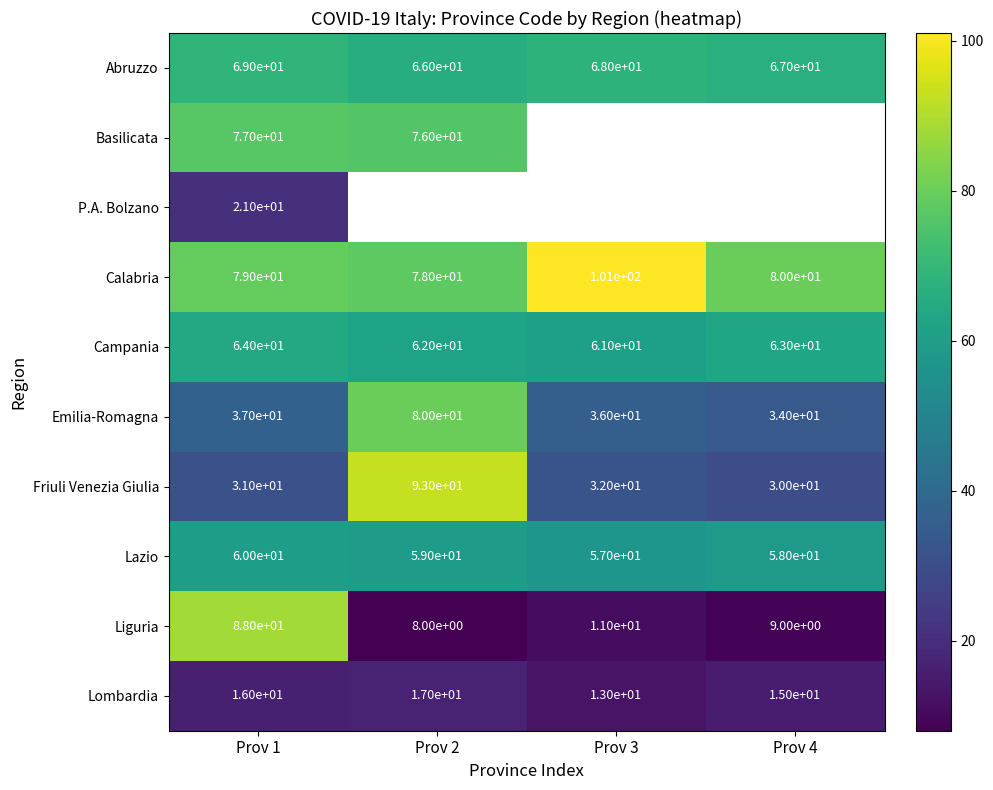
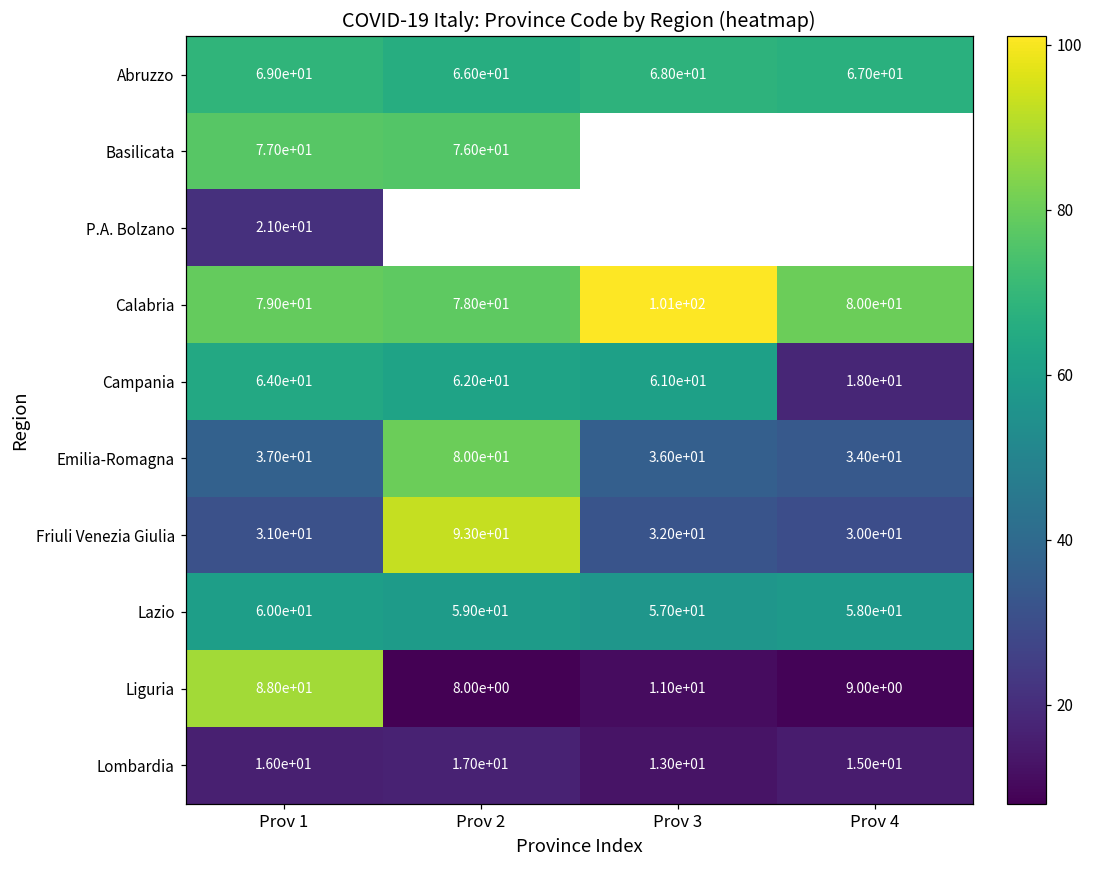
Campania, Prov 4: 6.30e+01 -> 1.80e+01
